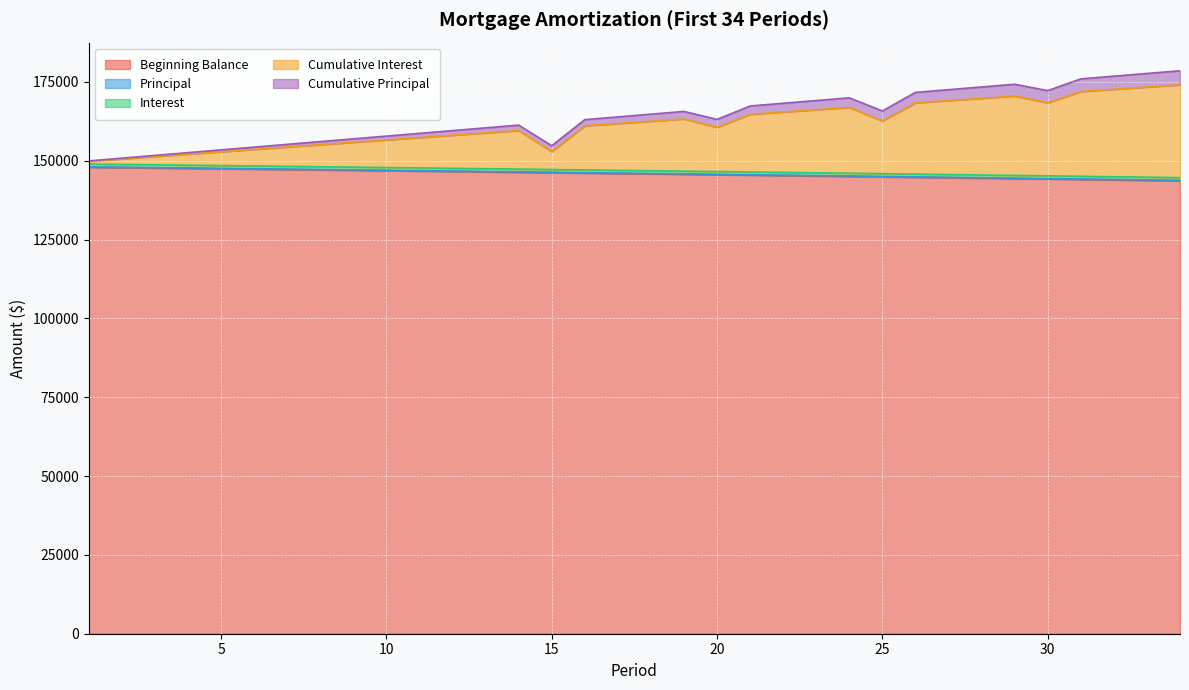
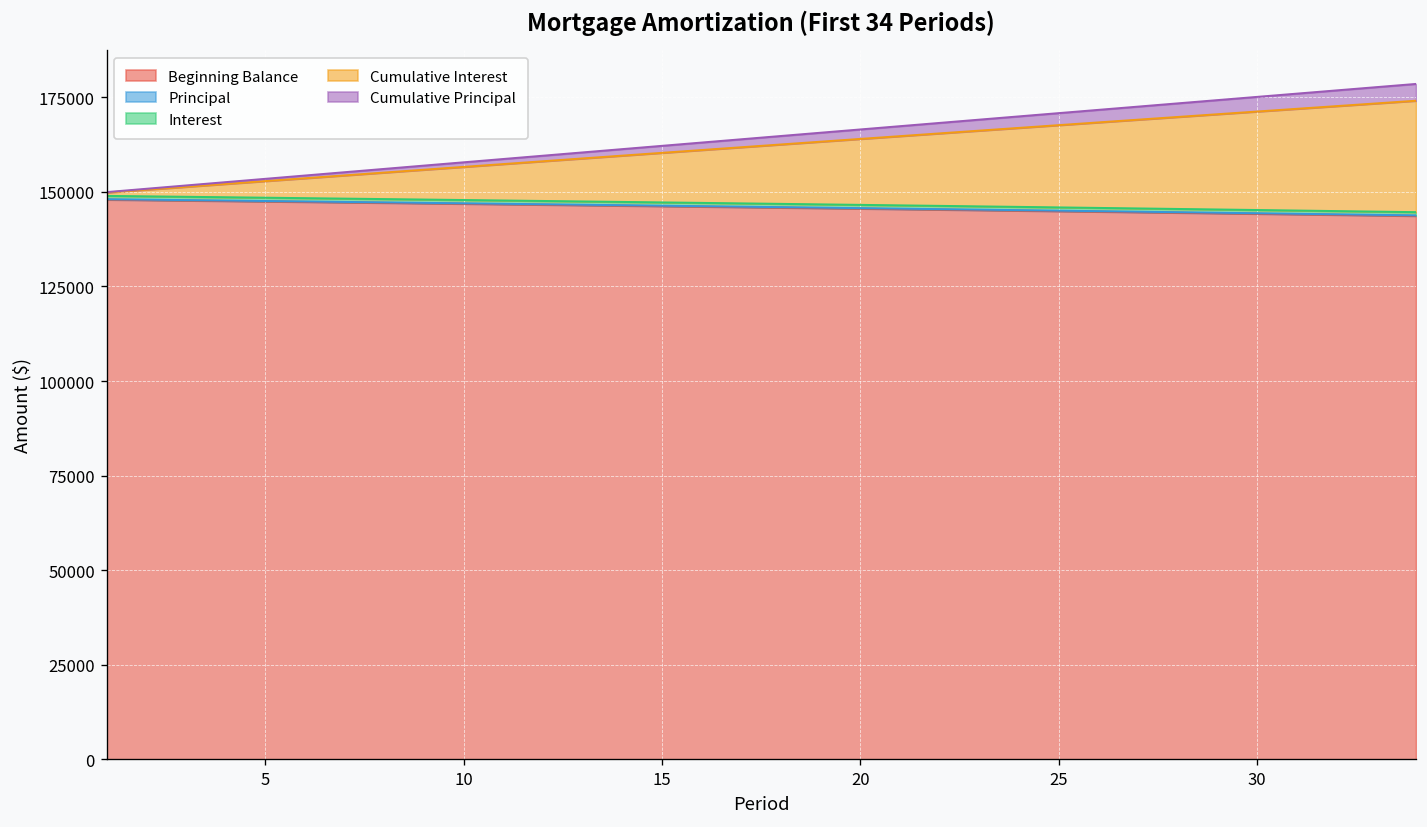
Cumulative Interest, 15: 6000 -> 13000
Cumulative Interest, 20: 14000 -> 17000
Cumulative Interest, 25: 17000 -> 22000
Cumulative Interest, 30: 23000 -> 26000
